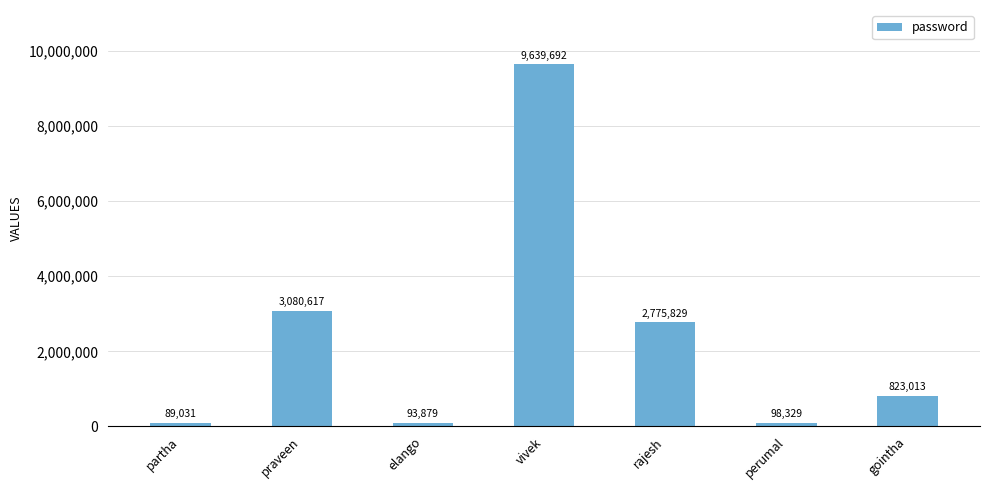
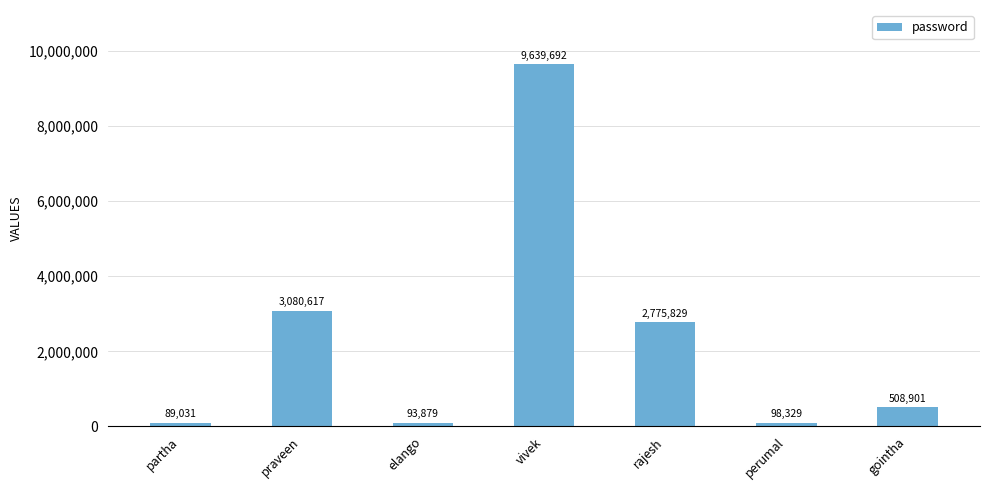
gointha: 823,013 -> 508,901
